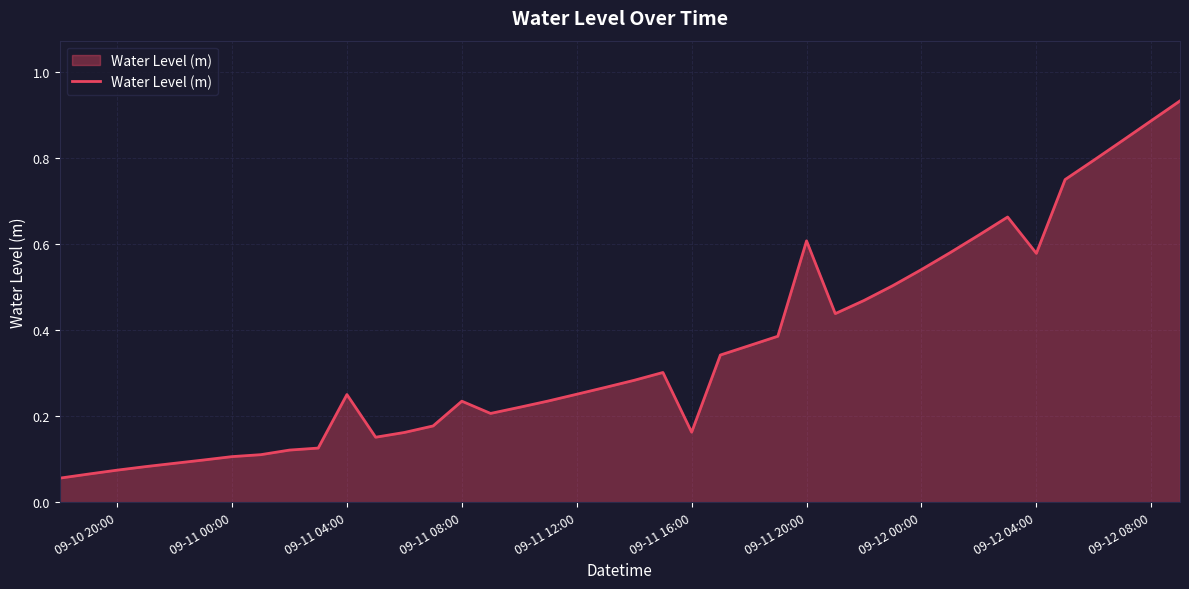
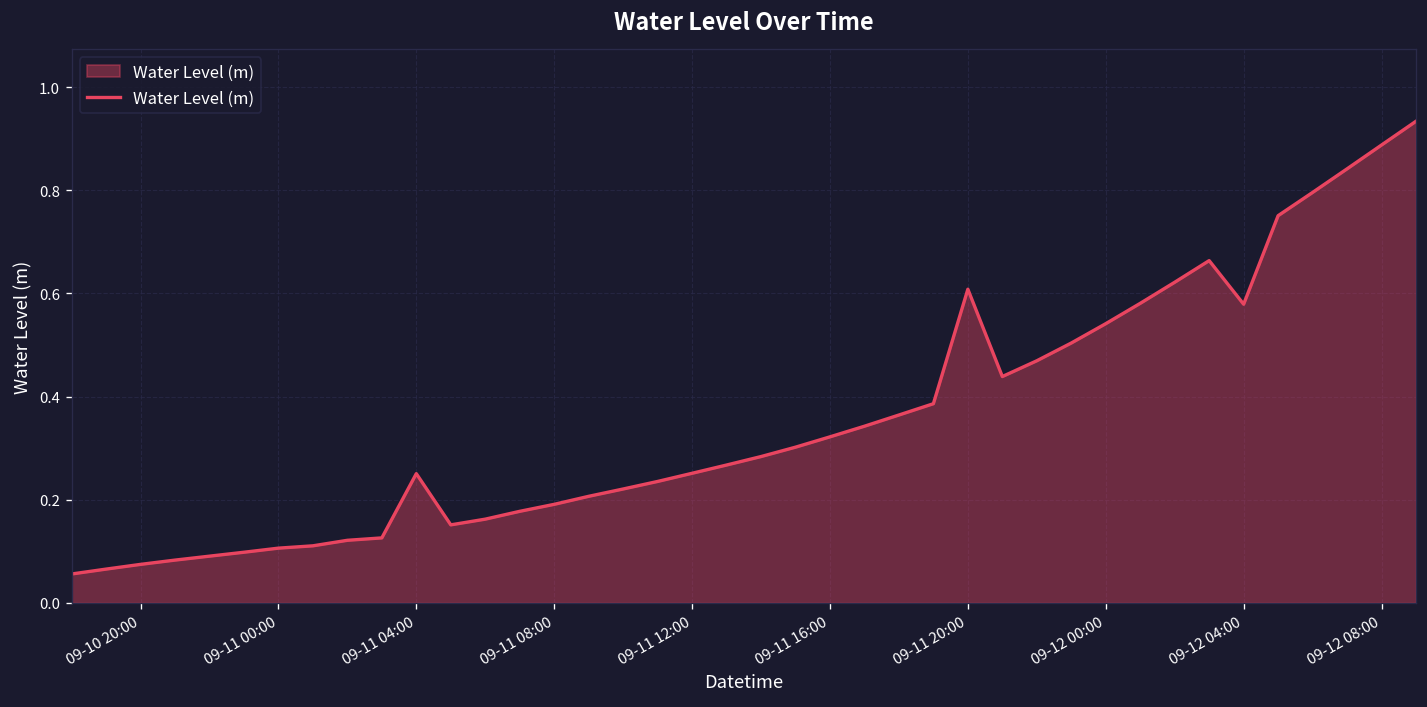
09-11 08:00: 0.24 -> 0.19
09-11 16:00: 0.16 -> 0.32
